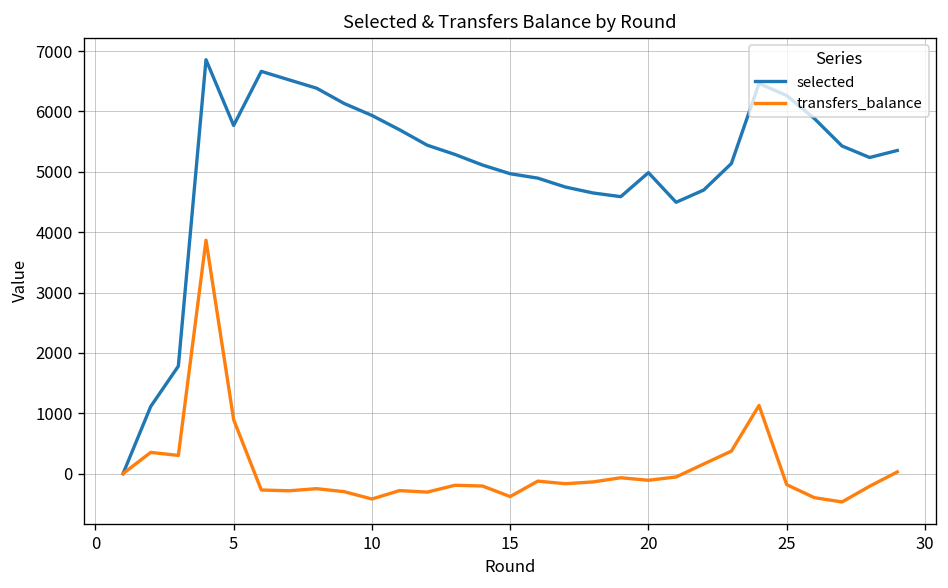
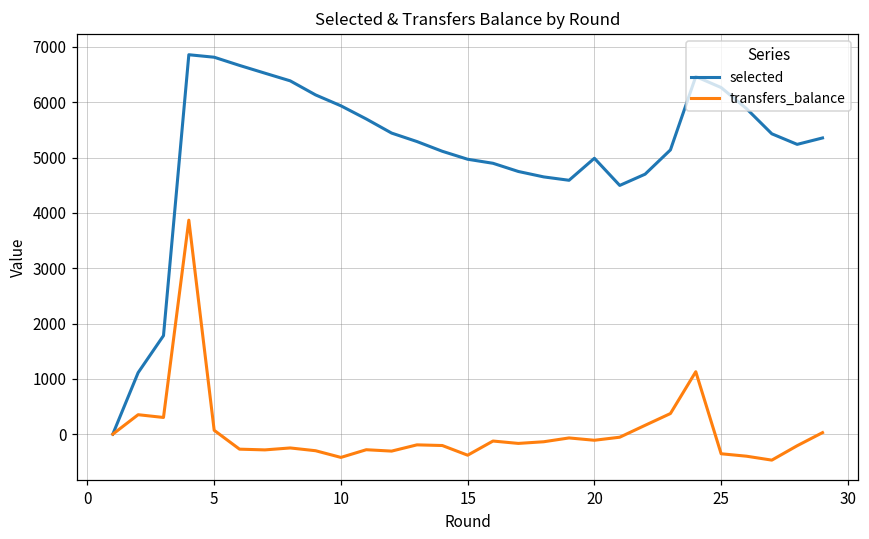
selected, 5: 5800 -> 6800
transfers_balance, 5: 900 -> 100
transfers_balance, 25: -200 -> -400
